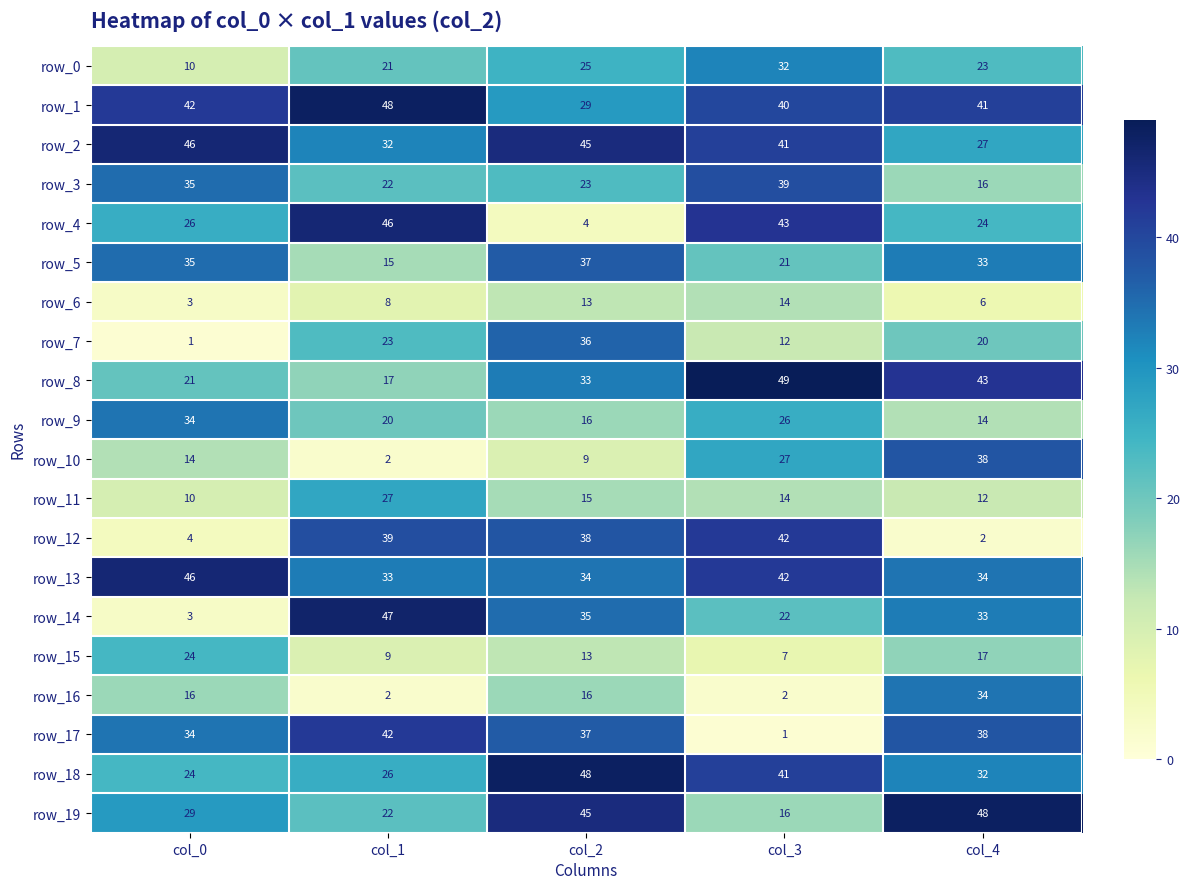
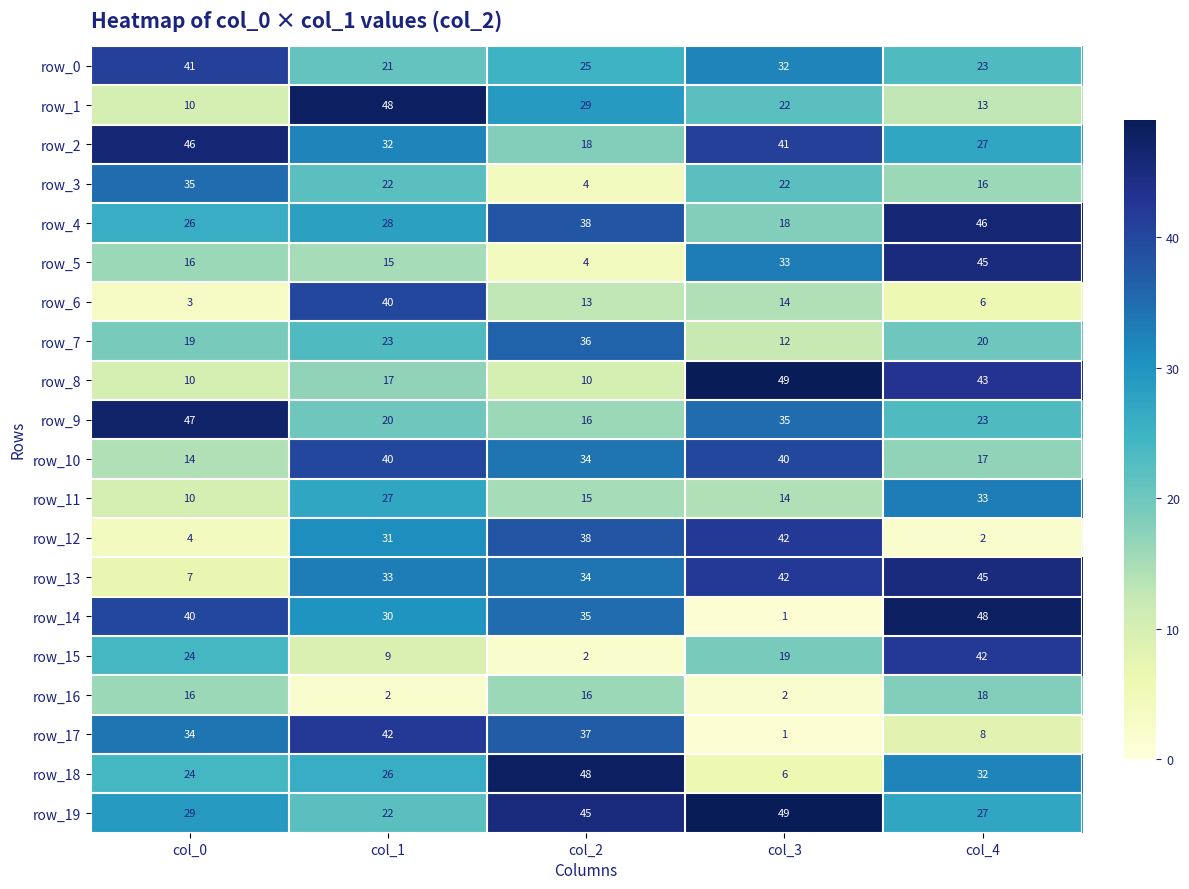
row_0, col_0: 10 -> 41
row_1, col_0: 42 -> 10
row_1, col_3: 40 -> 22
row_1, col_4: 41 -> 13
row_2, col_2: 45 -> 18
row_3, col_2: 23 -> 4
row_3, col_3: 39 -> 22
row_4, col_1: 46 -> 28
row_4, col_2: 4 -> 38
row_4, col_3: 43 -> 18
row_4, col_4: 24 -> 46
row_5, col_0: 35 -> 16
row_5, col_2: 37 -> 4
row_5, col_3: 21 -> 33
row_5, col_4: 33 -> 45
row_6, col_1: 8 -> 40
row_7, col_0: 1 -> 19
row_8, col_0: 21 -> 10
row_8, col_2: 33 -> 10
row_9, col_0: 34 -> 47
row_9, col_3: 26 -> 35
row_9, col_4: 14 -> 23
row_10, col_1: 2 -> 40
row_10, col_2: 9 -> 34
row_10, col_3: 27 -> 40
row_10, col_4: 38 -> 17
row_11, col_4: 12 -> 33
row_12, col_1: 39 -> 31
row_13, col_0: 46 -> 7
row_13, col_4: 34 -> 45
row_14, col_0: 3 -> 40
row_14, col_1: 47 -> 30
row_14, col_3: 22 -> 1
row_14, col_4: 33 -> 48
row_15, col_2: 13 -> 2
row_15, col_3: 7 -> 19
row_15, col_4: 17 -> 42
row_16, col_4: 34 -> 18
row_17, col_4: 38 -> 8
row_18, col_3: 41 -> 6
row_19, col_3: 16 -> 49
row_19, col_4: 48 -> 27
